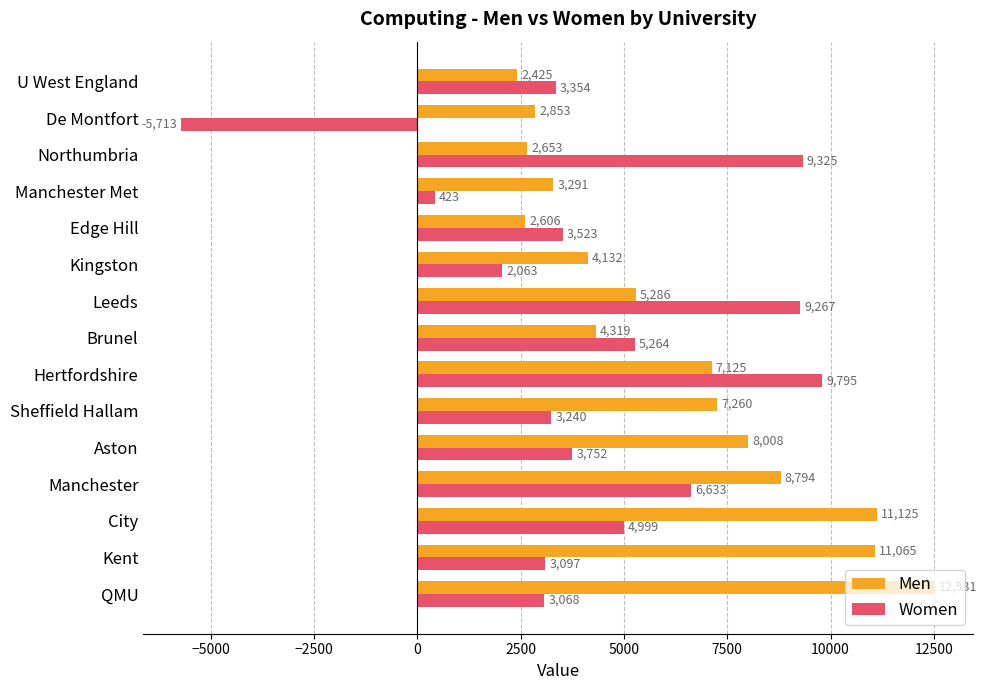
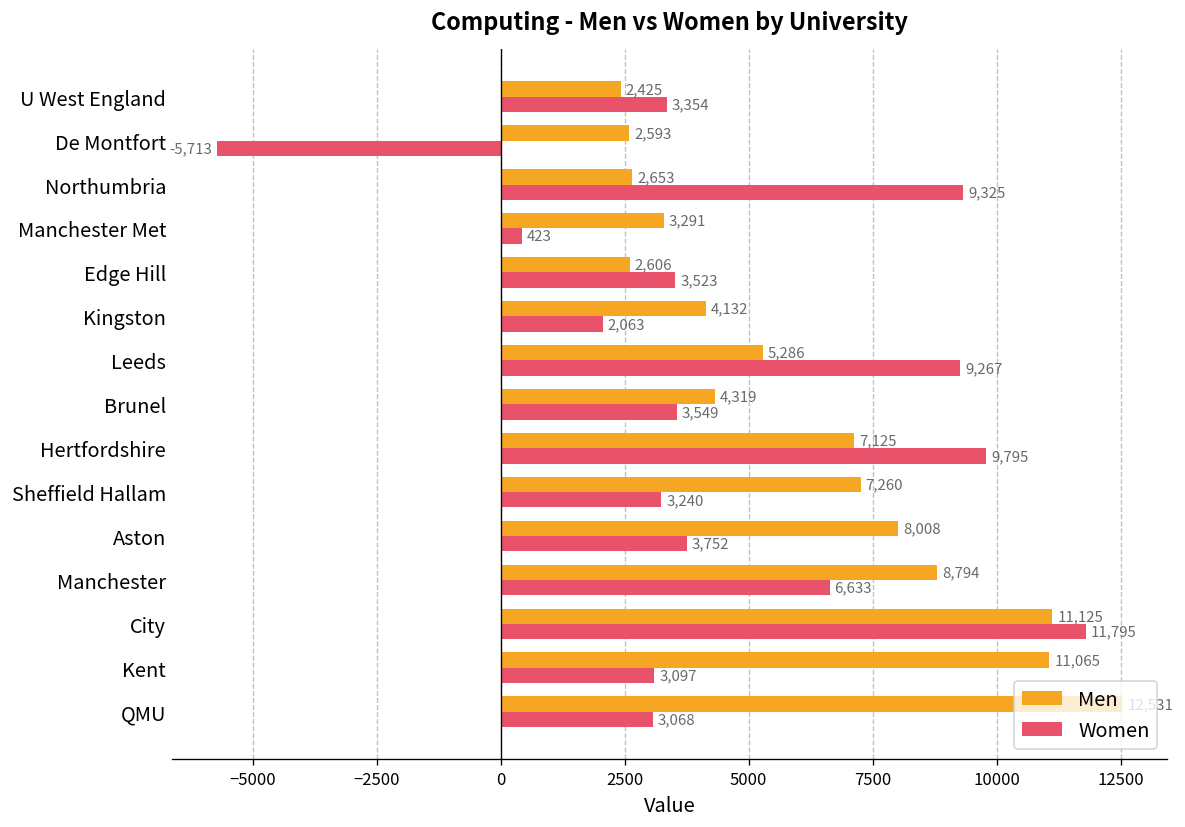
Men, De Montfort: 2,853 -> 2,593
Women, Brunel: 5,264 -> 3,549
Women, City: 4,999 -> 11,795
